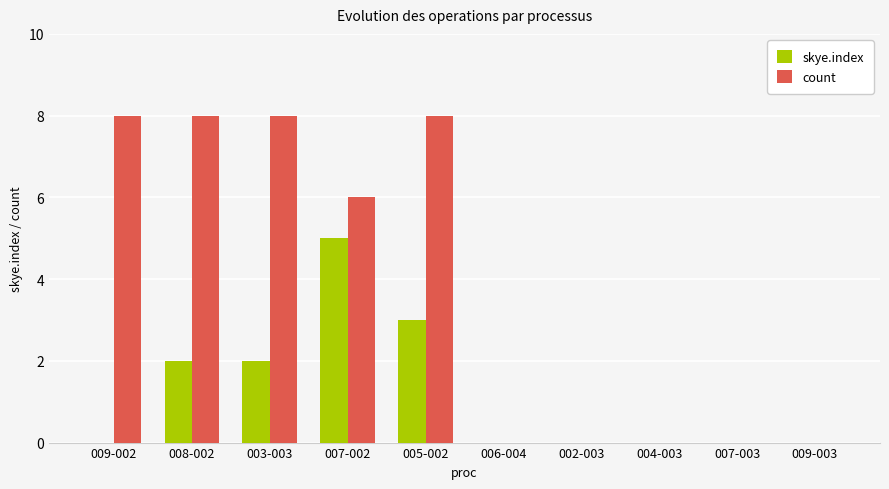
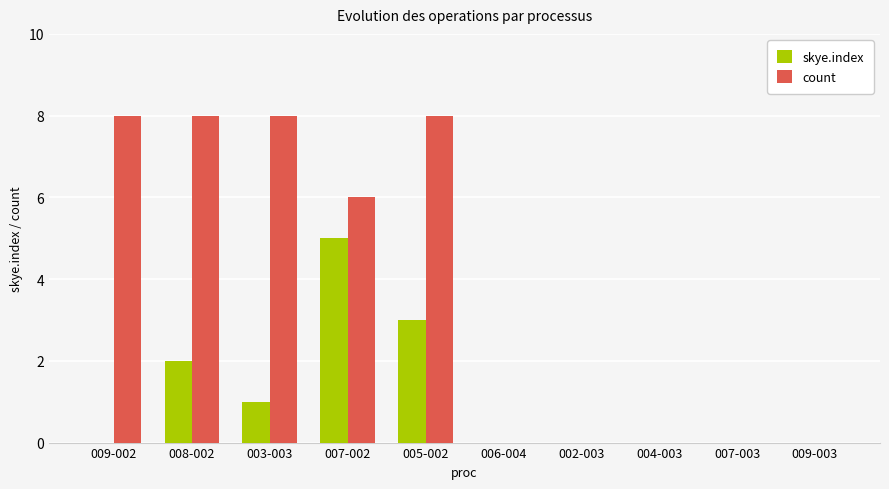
skye.index, 003-003: 2 -> 1
